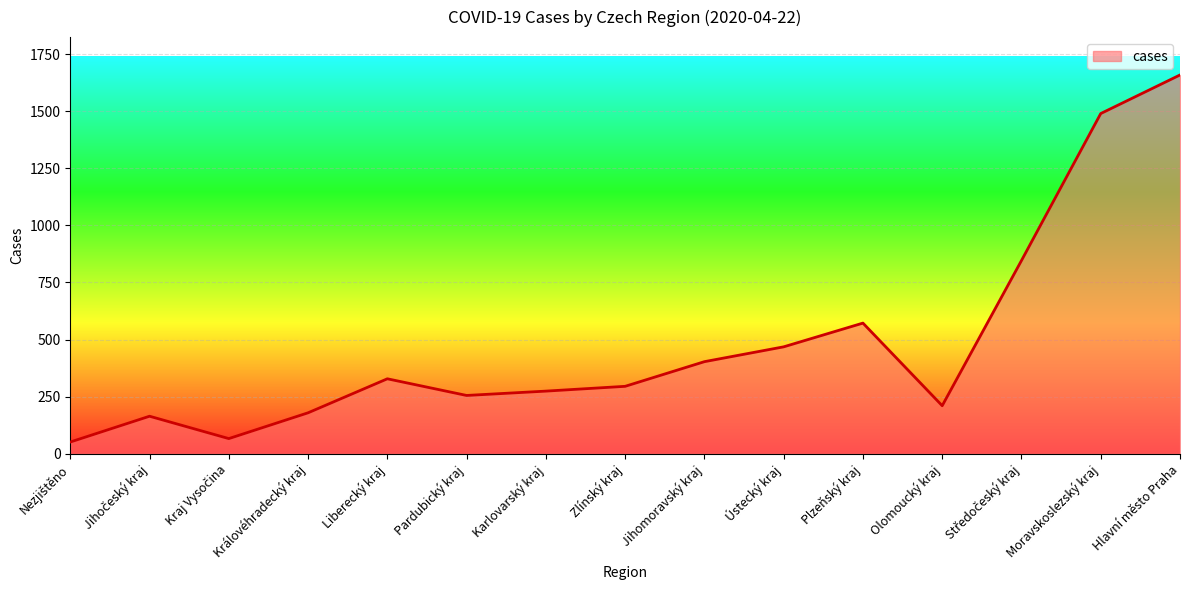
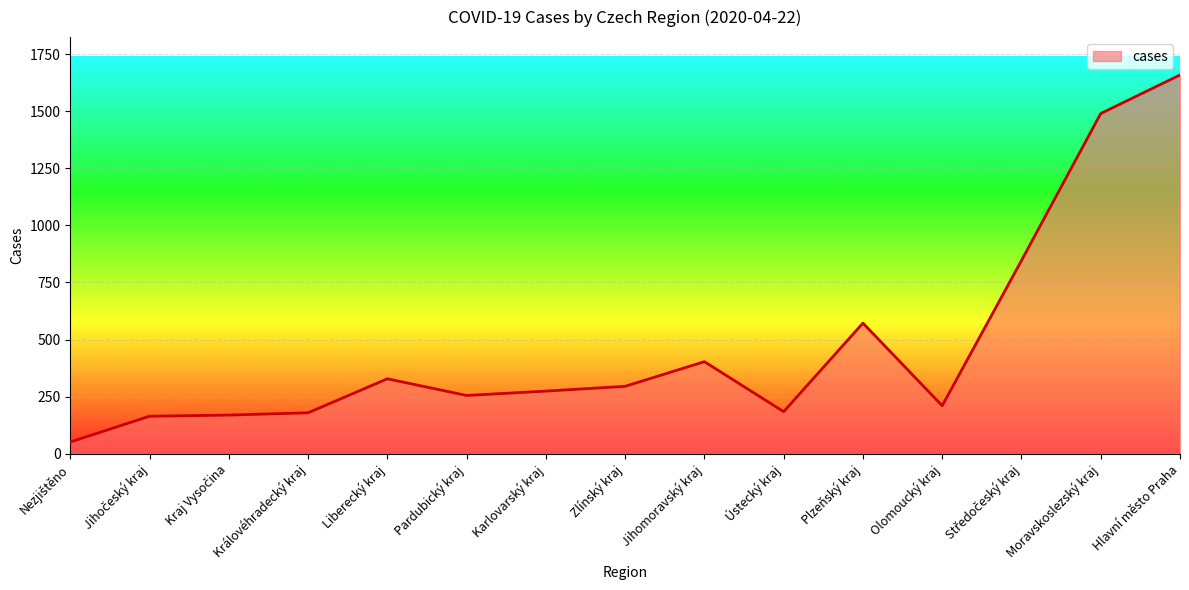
Kraj Vysočina: 70 -> 170
Ústecký kraj: 470 -> 180
